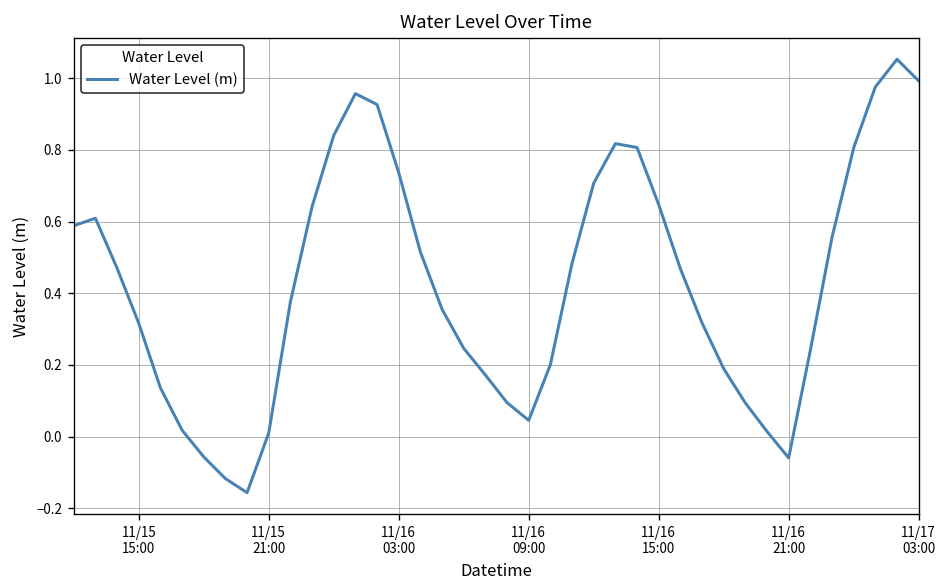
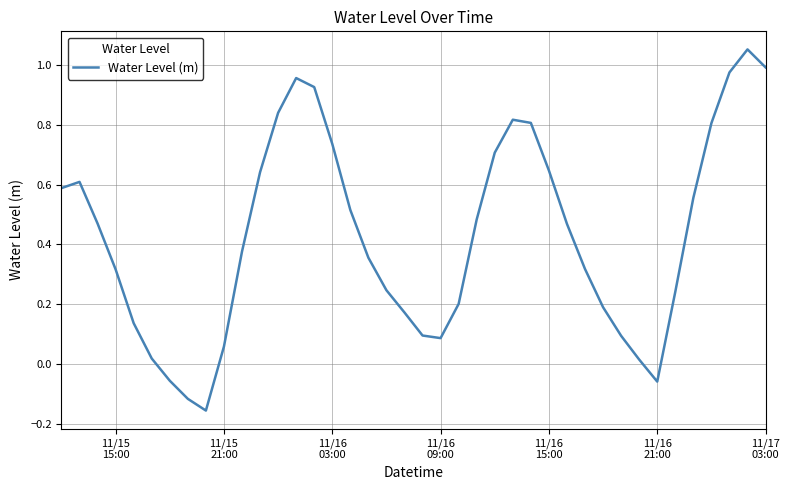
11/15 21:00: 0.01 -> 0.06
11/16 09:00: 0.05 -> 0.09
